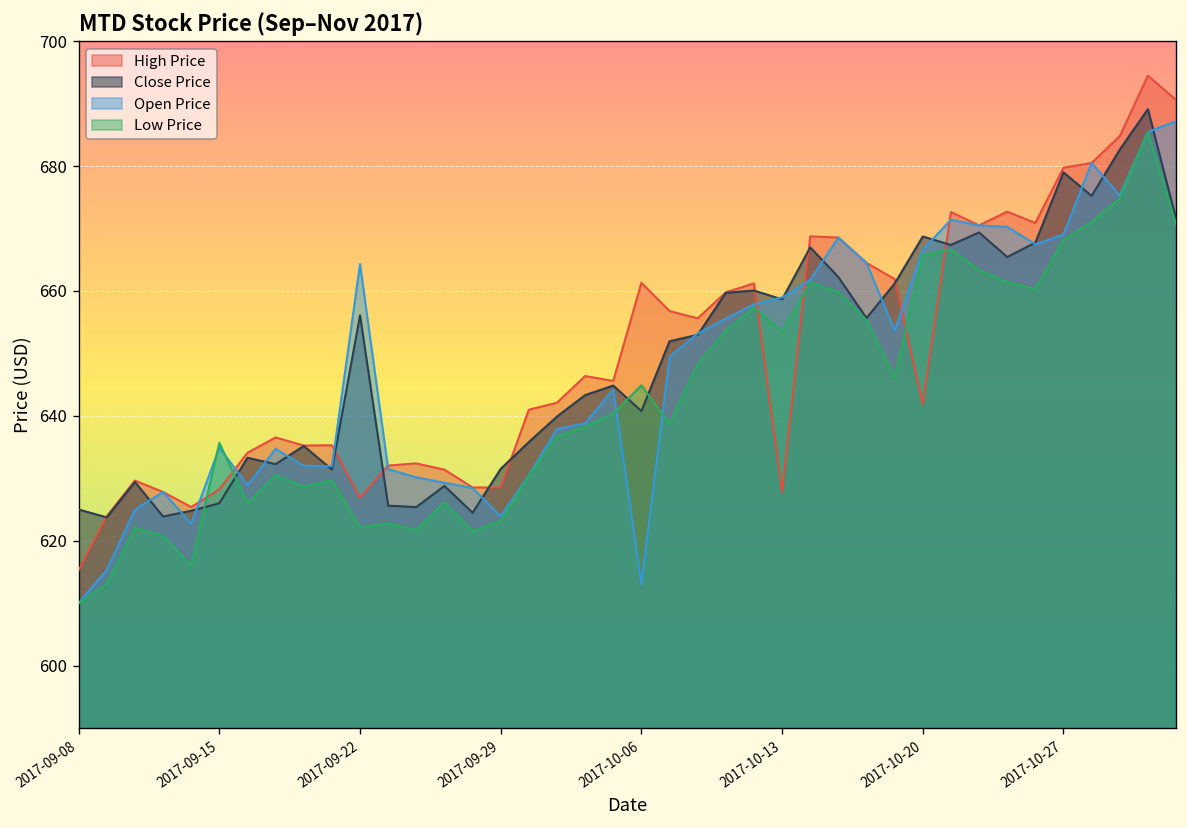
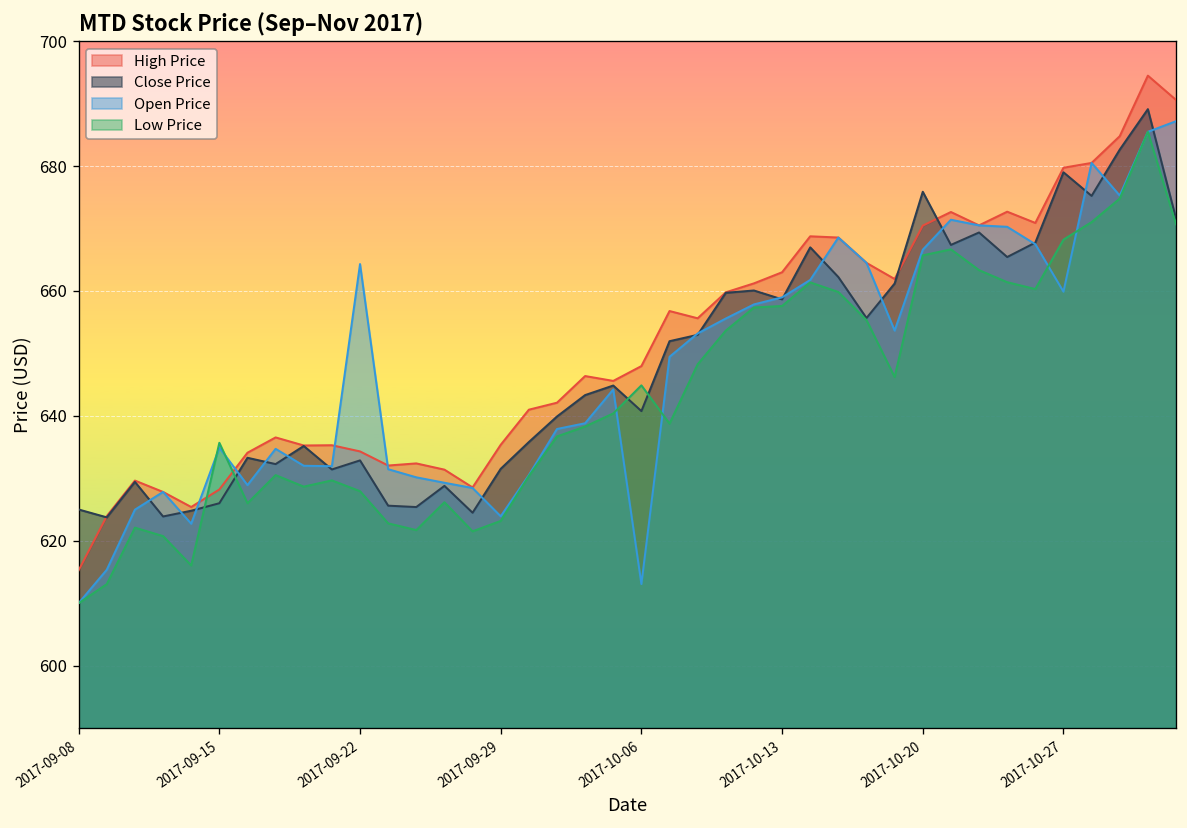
High Price, 2017-09-22: 627 -> 634
Close Price, 2017-09-22: 656 -> 633
Low Price, 2017-09-22: 622 -> 628
High Price, 2017-09-29: 629 -> 635
High Price, 2017-10-06: 661 -> 648
High Price, 2017-10-13: 628 -> 663
Low Price, 2017-10-13: 653 -> 658
High Price, 2017-10-20: 642 -> 670
Close Price, 2017-10-20: 669 -> 676
Open Price, 2017-10-27: 669 -> 660
